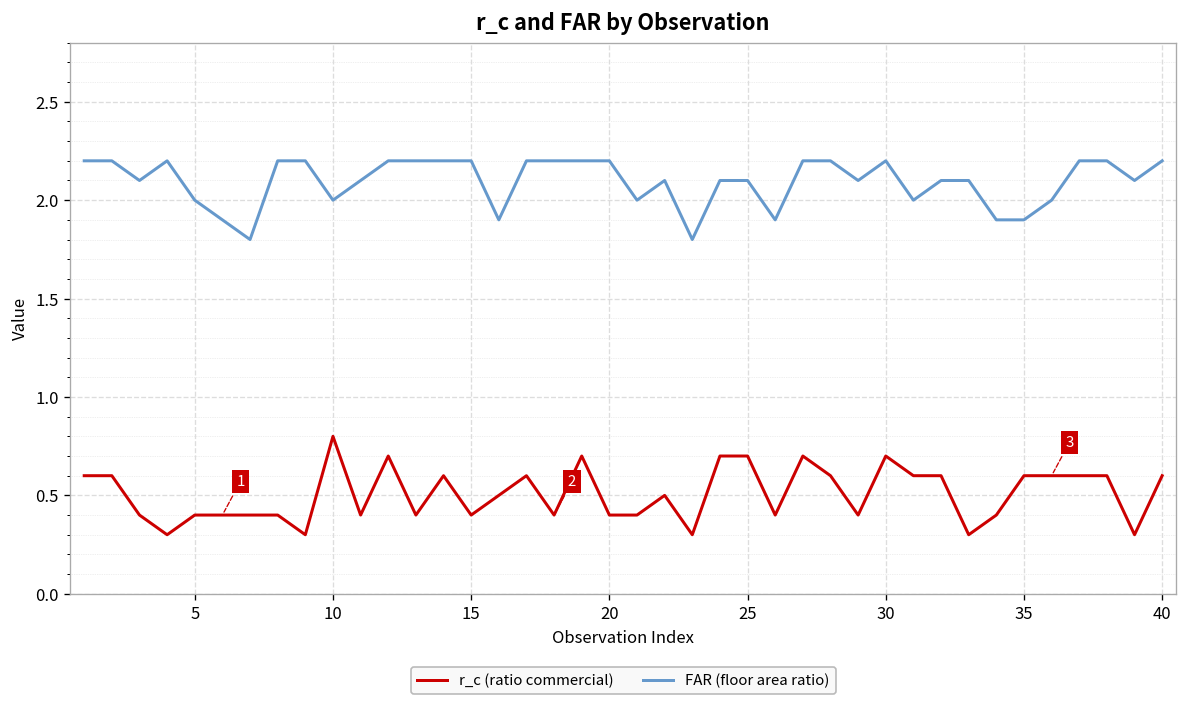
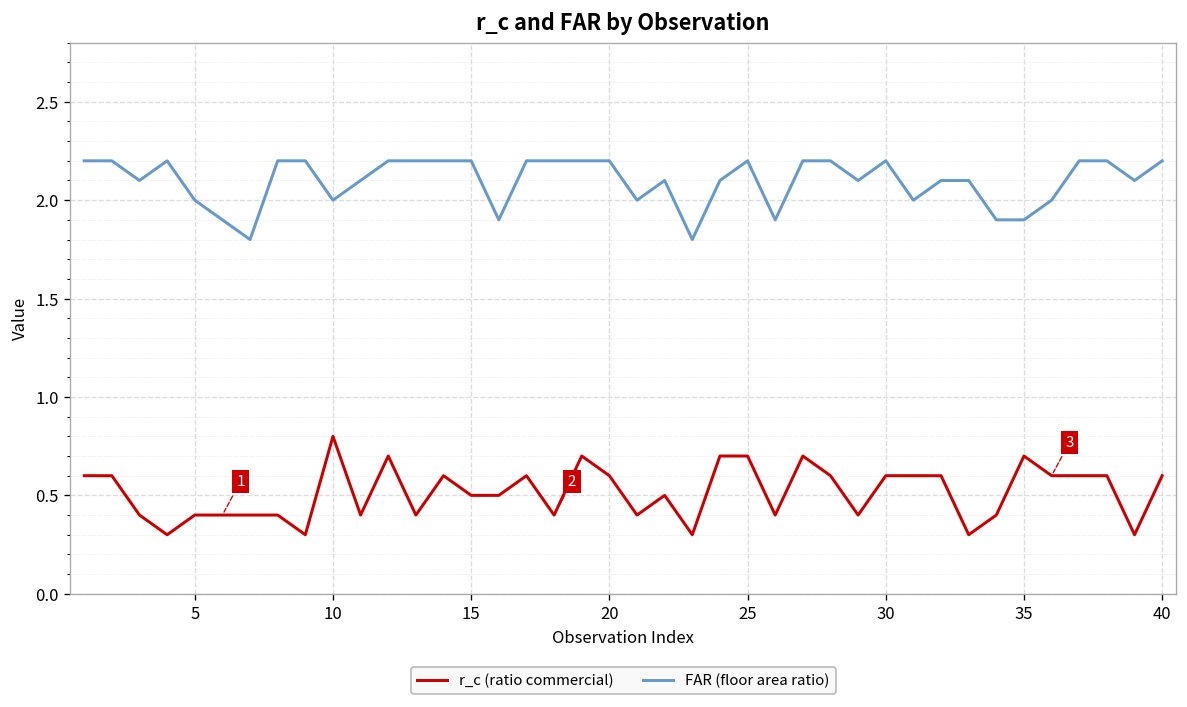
r_c (ratio commercial), 15: 0.4 -> 0.5
r_c (ratio commercial), 20: 0.4 -> 0.6
FAR (floor area ratio), 25: 2.1 -> 2.2
r_c (ratio commercial), 30: 0.7 -> 0.6
r_c (ratio commercial), 35: 0.6 -> 0.7
